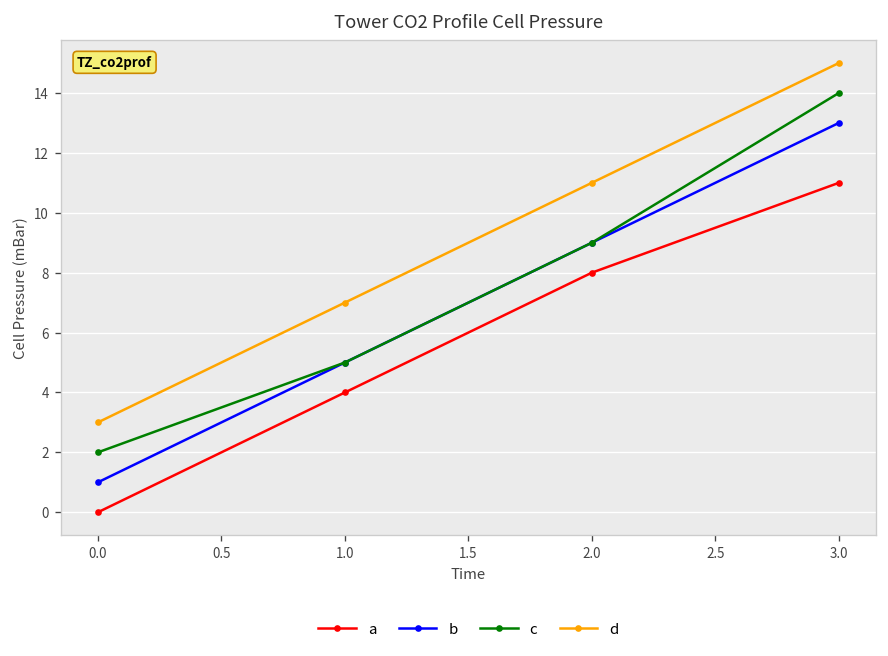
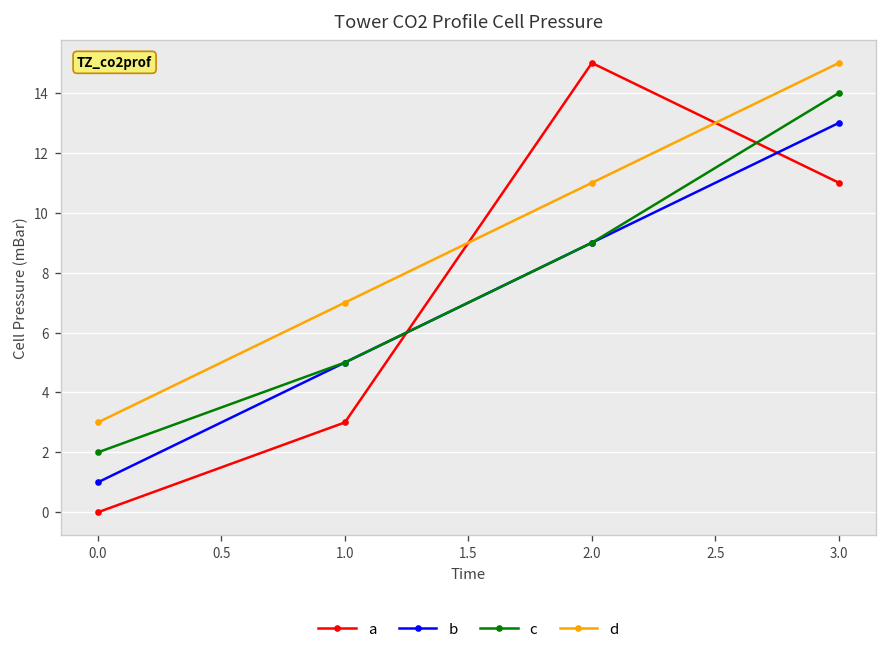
a, 1.0: 4 -> 3
a, 2.0: 8 -> 15
